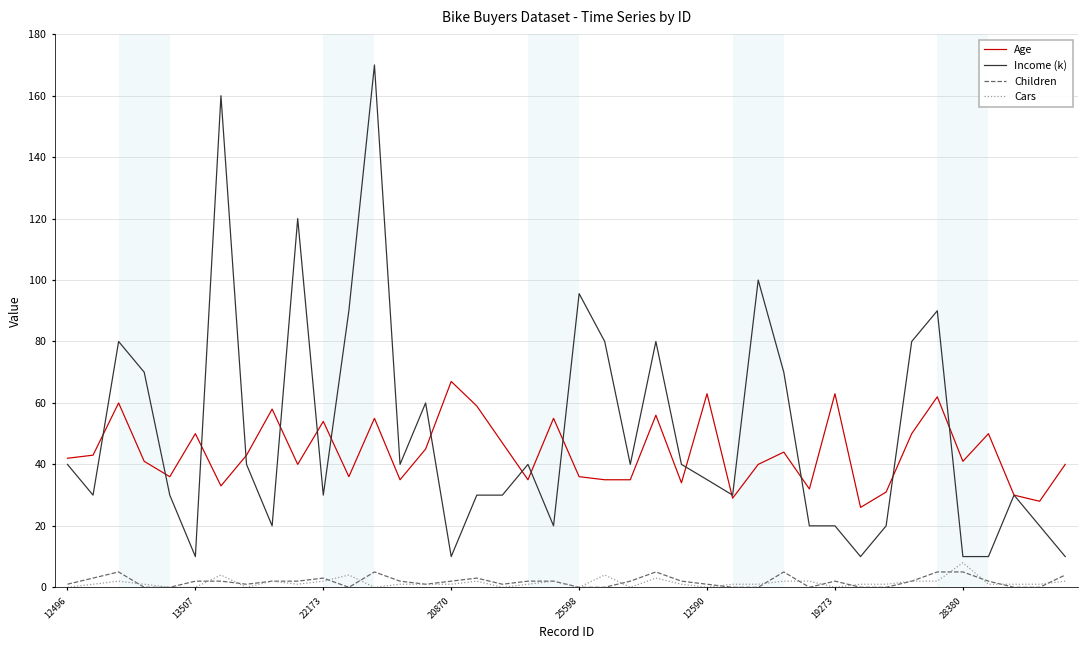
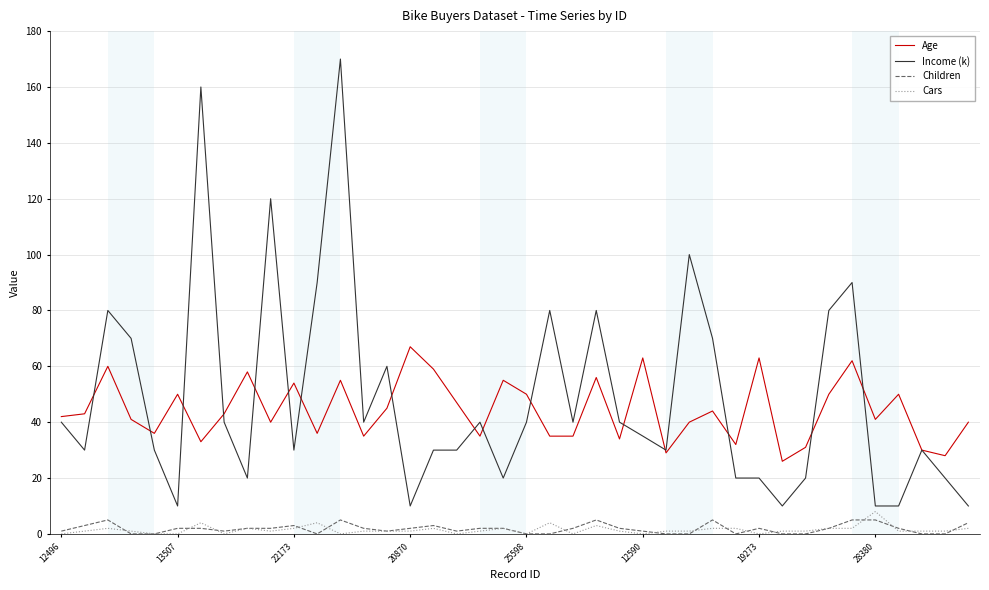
Age, 25598: 36 -> 50
Income (k), 25598: 96 -> 40
